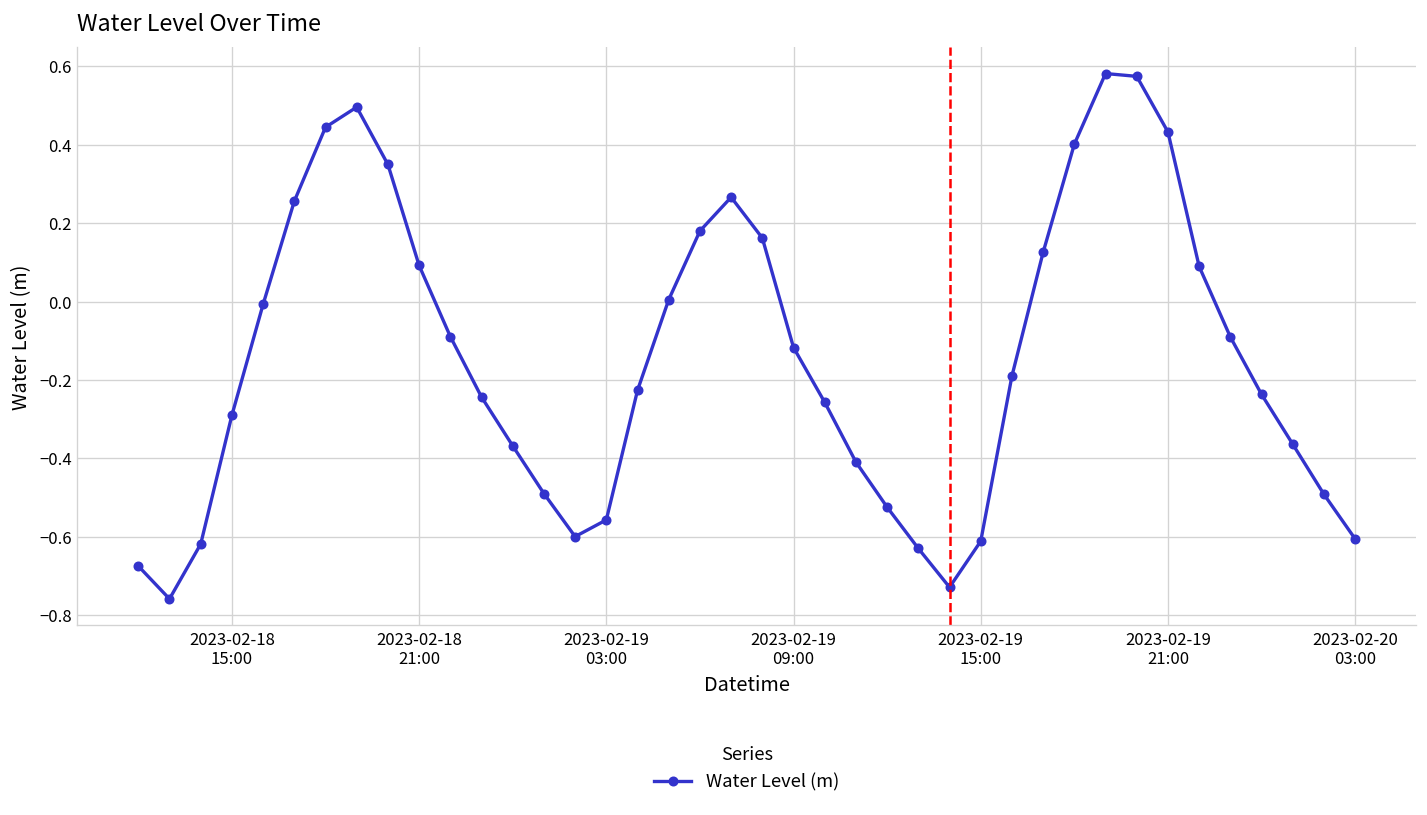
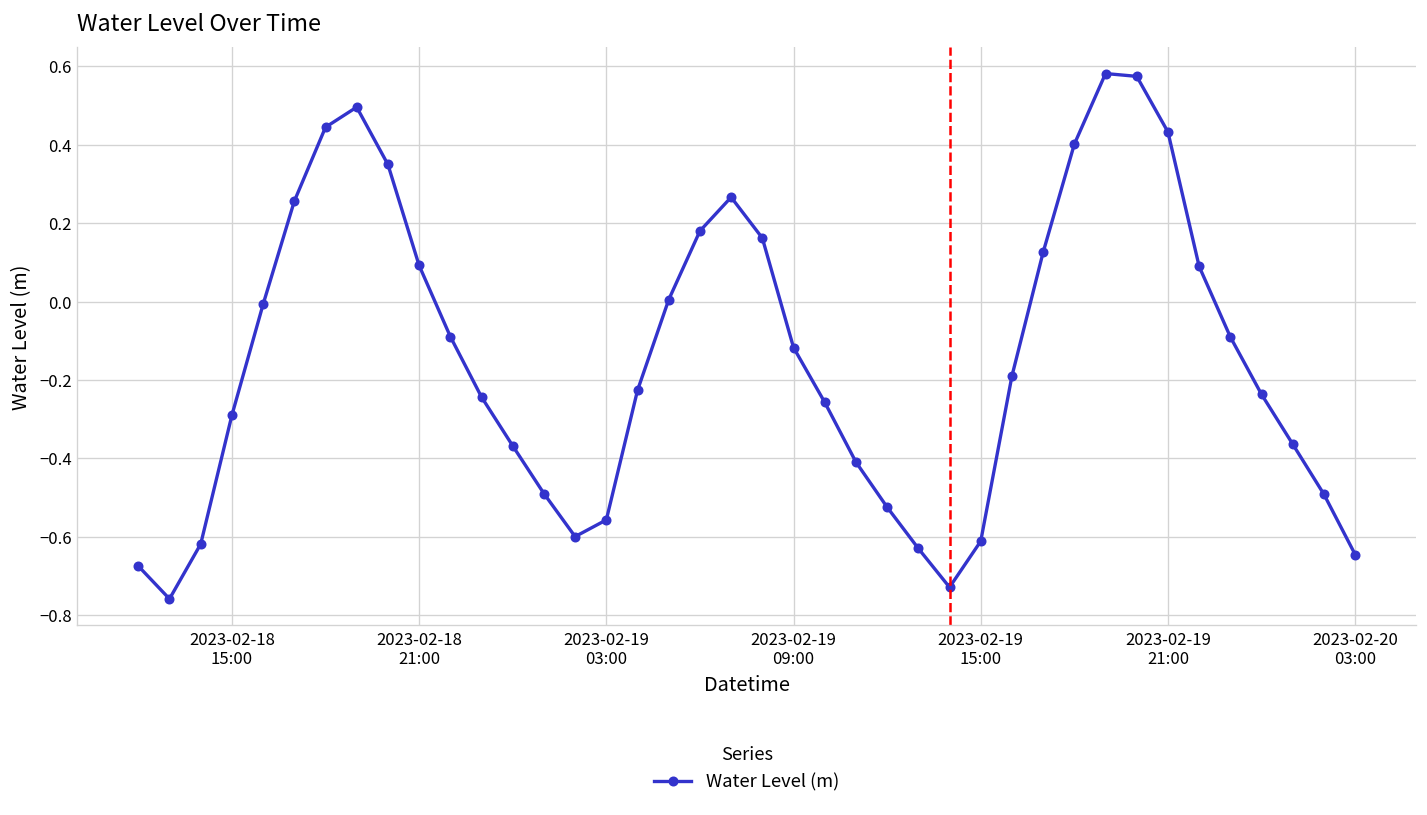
2023-02-20 03:00: -0.61 -> -0.65
